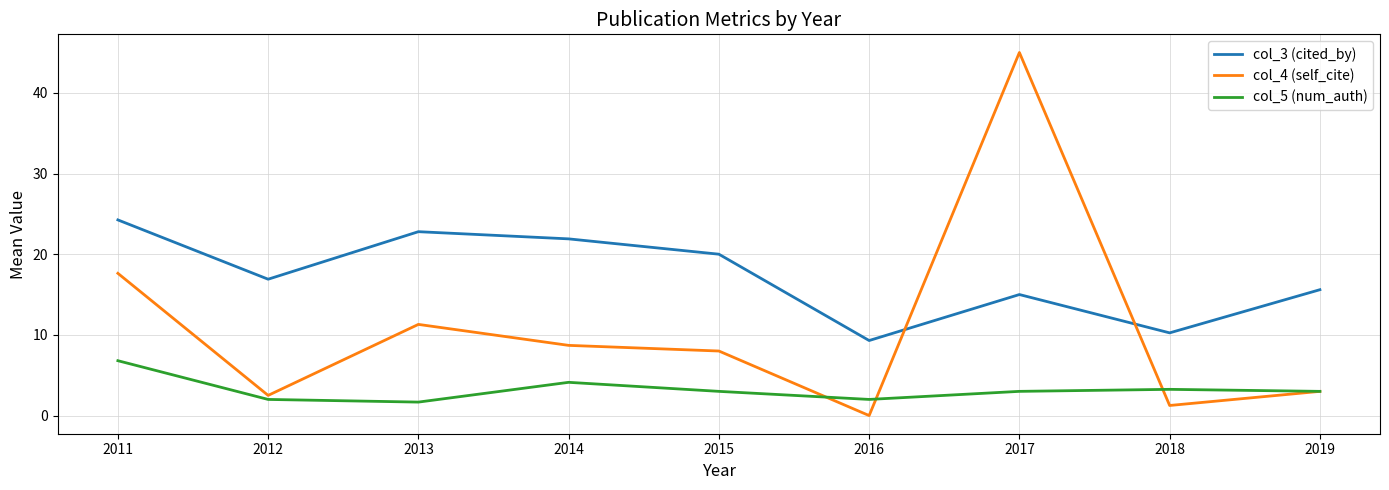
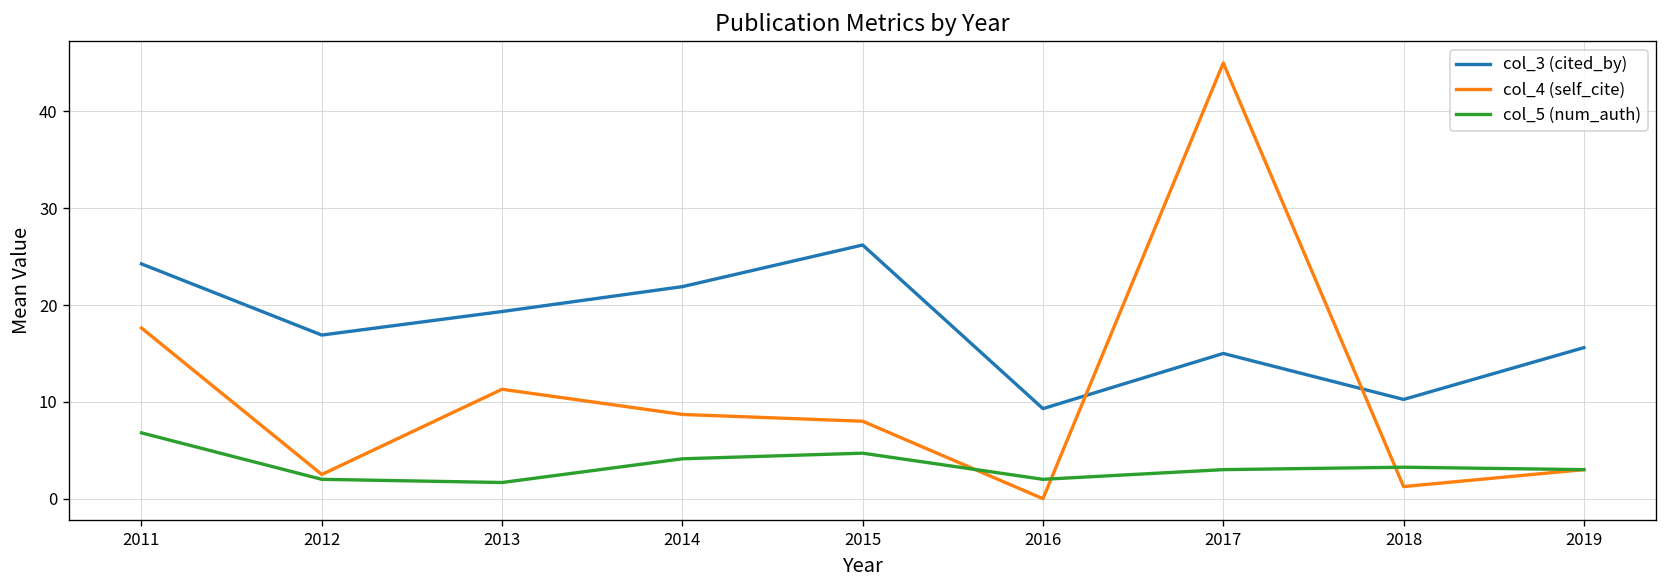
col_3 (cited_by), 2013: 23 -> 19
col_3 (cited_by), 2015: 20 -> 26
col_5 (num_auth), 2015: 3 -> 5
